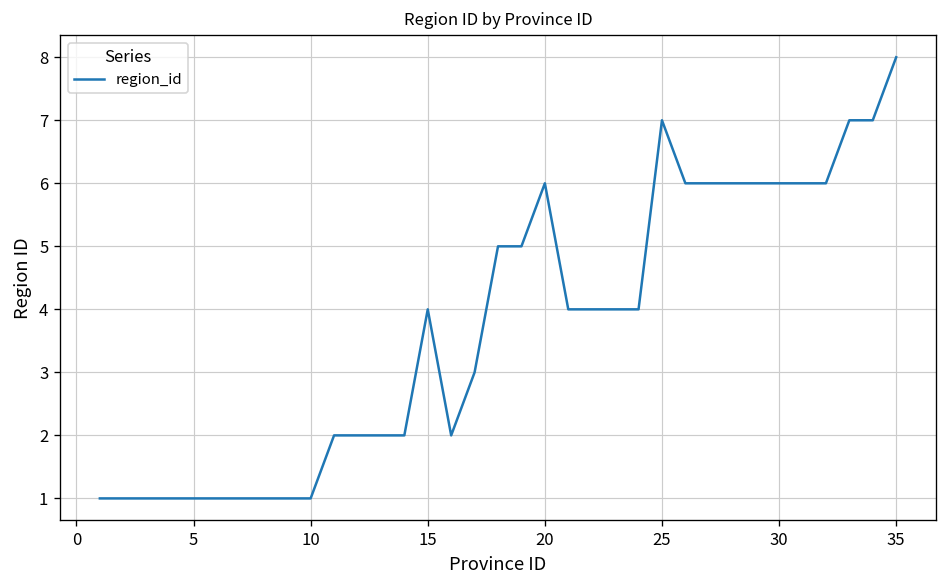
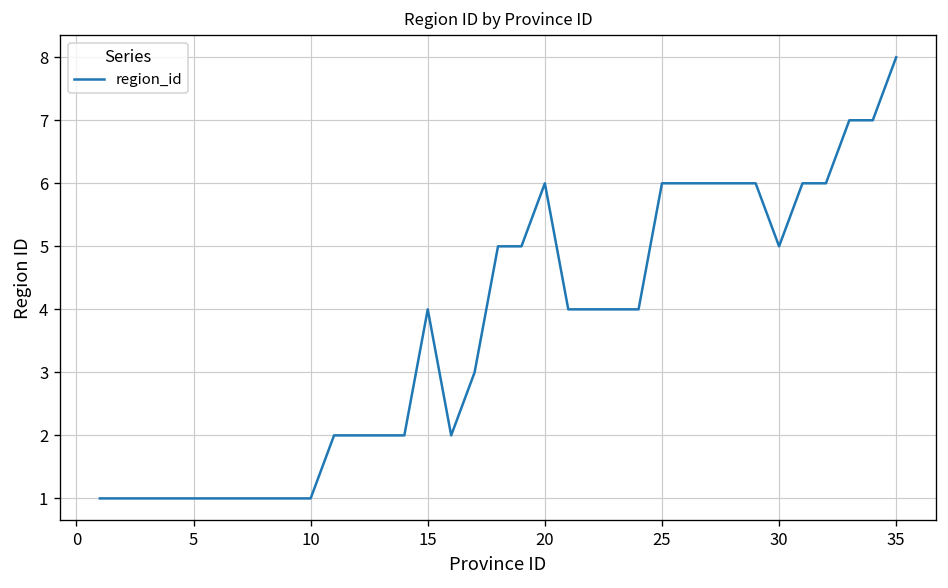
25: 7 -> 6
30: 6 -> 5
